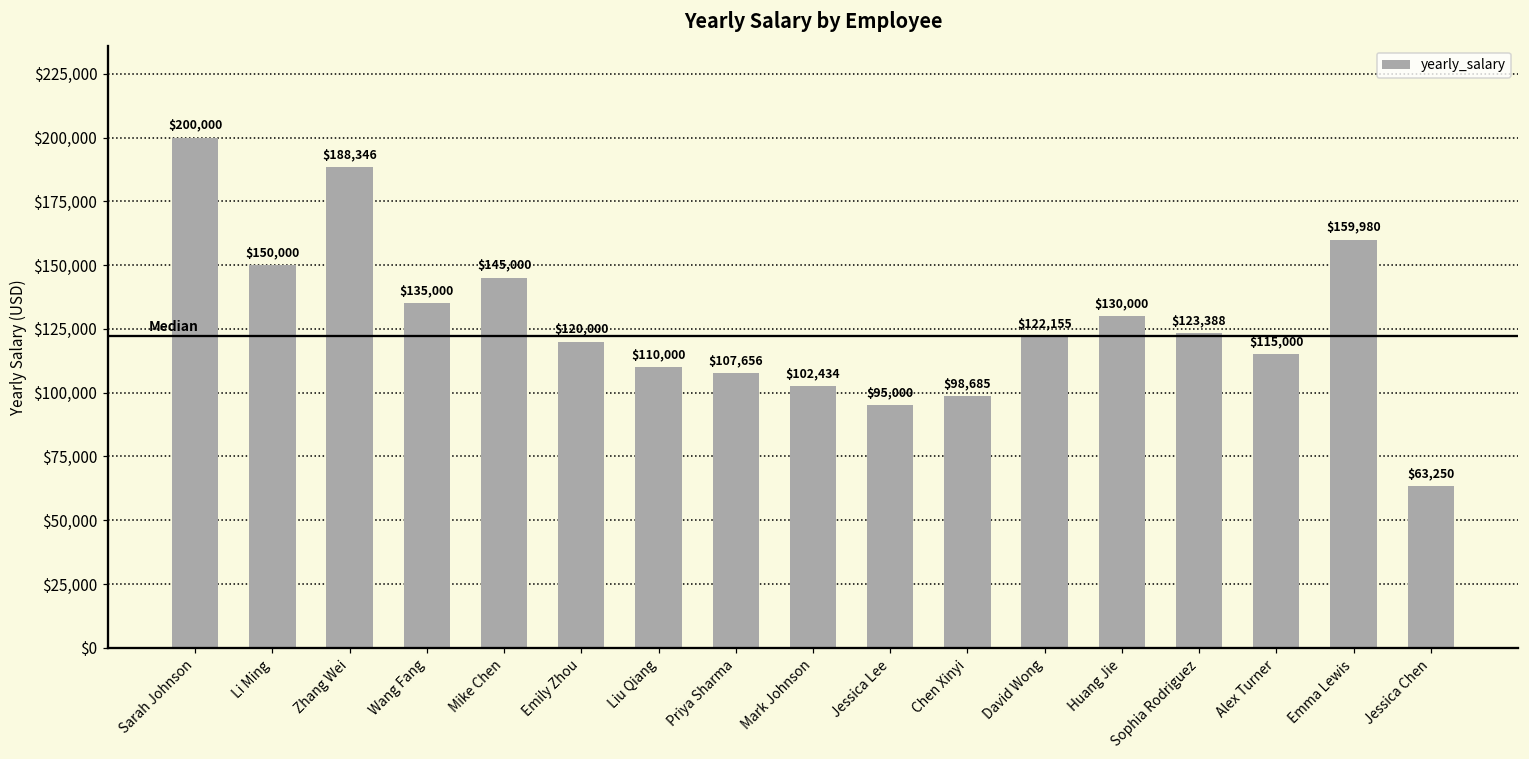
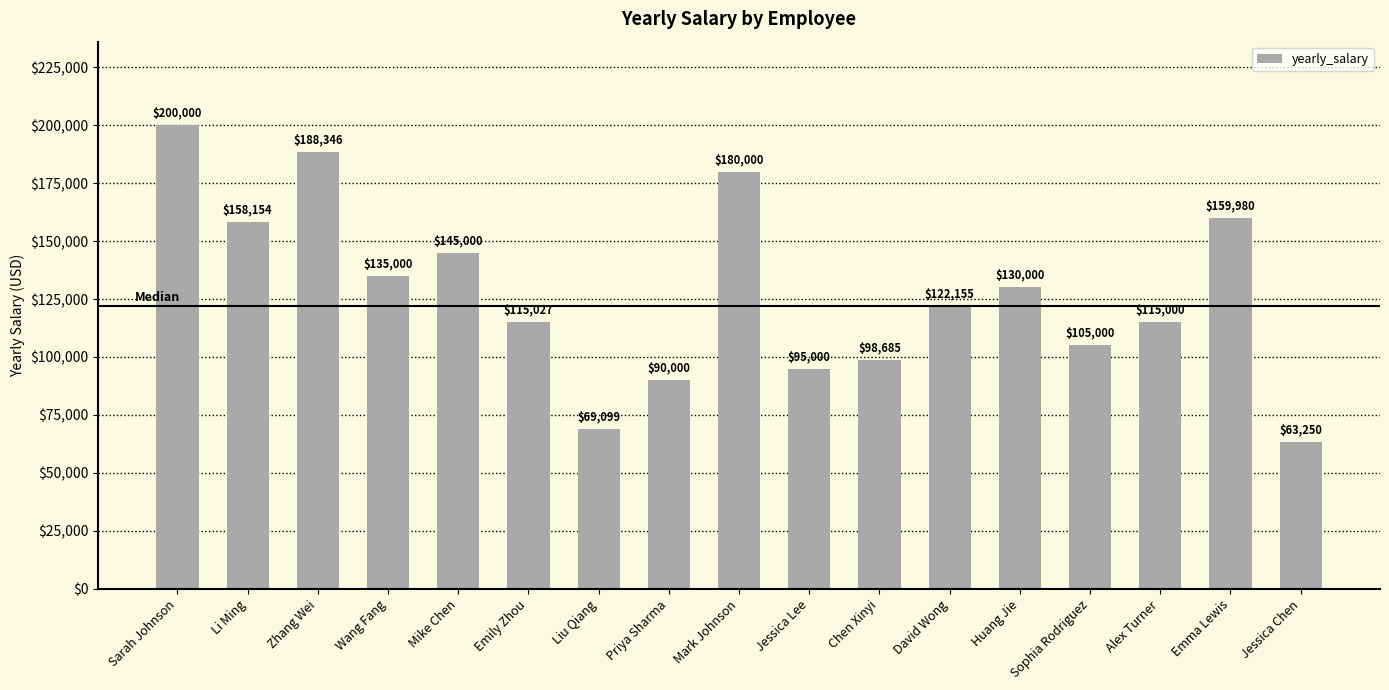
Li Ming: $150,000 -> $158,154
Emily Zhou: $120,000 -> $115,027
Liu Qiang: $110,000 -> $69,099
Priya Sharma: $107,656 -> $90,000
Mark Johnson: $102,434 -> $180,000
Sophia Rodriguez: $123,388 -> $105,000
